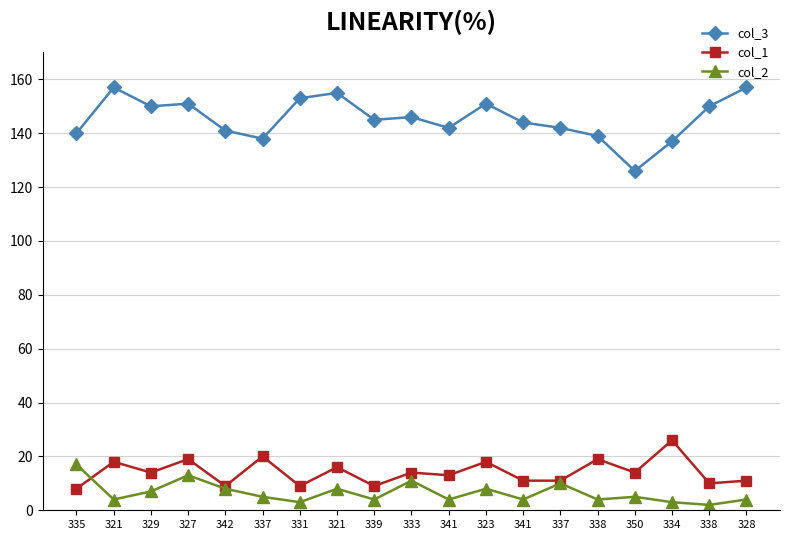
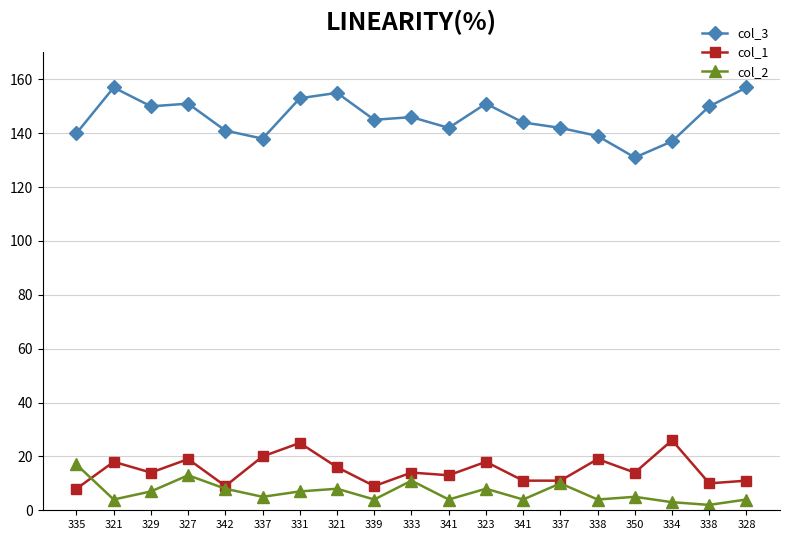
col_1, 331: 9 -> 25
col_2, 331: 3 -> 7
col_3, 350: 126 -> 131
